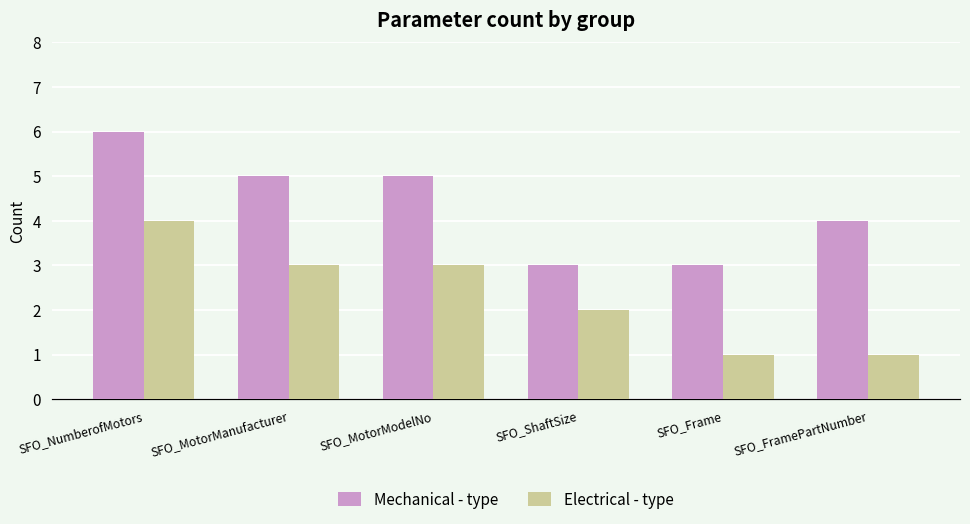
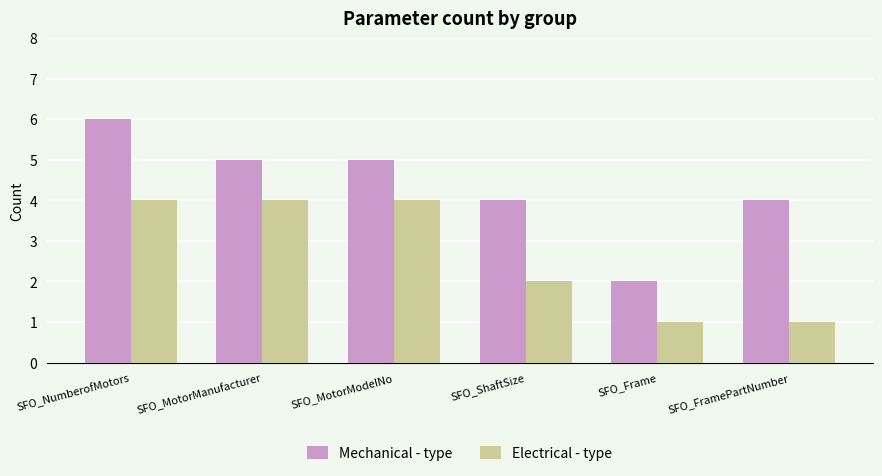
Electrical - type, SFO_MotorManufacturer: 3 -> 4
Electrical - type, SFO_MotorModelNo: 3 -> 4
Mechanical - type, SFO_ShaftSize: 3 -> 4
Mechanical - type, SFO_Frame: 3 -> 2
